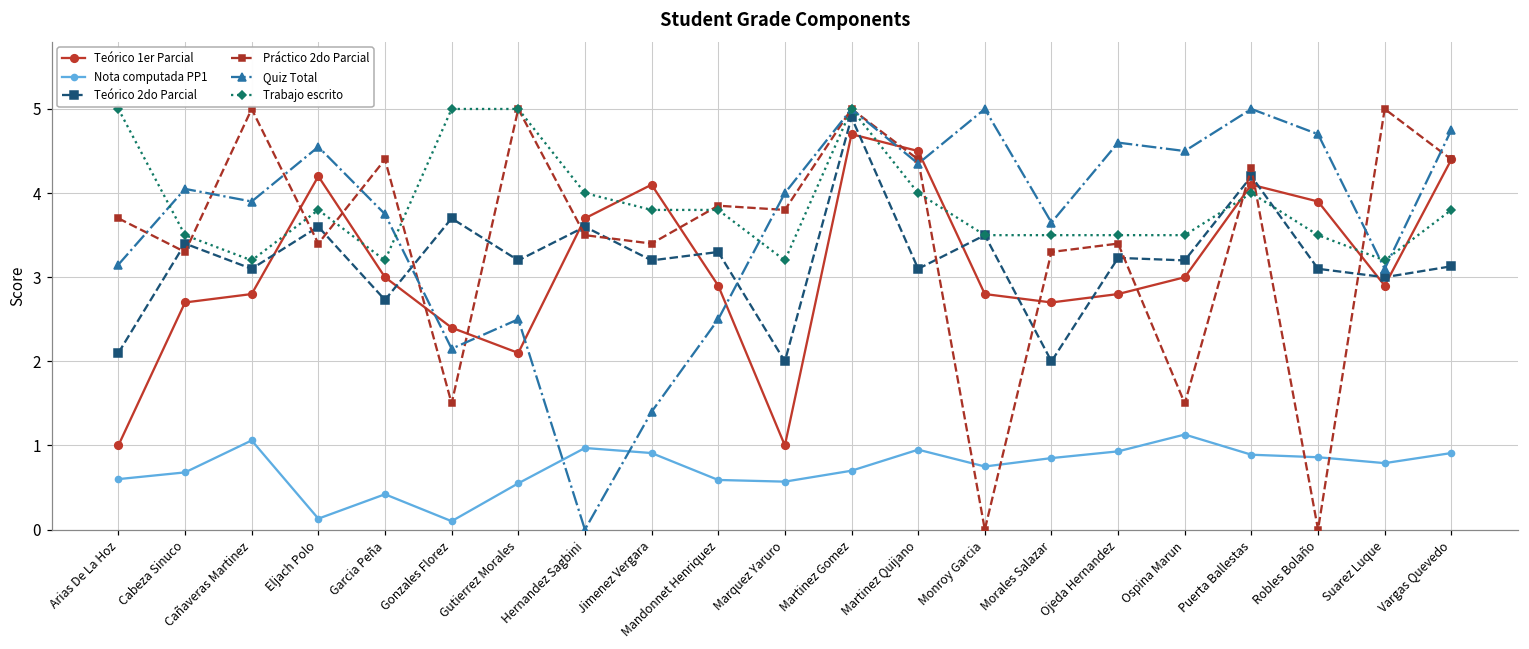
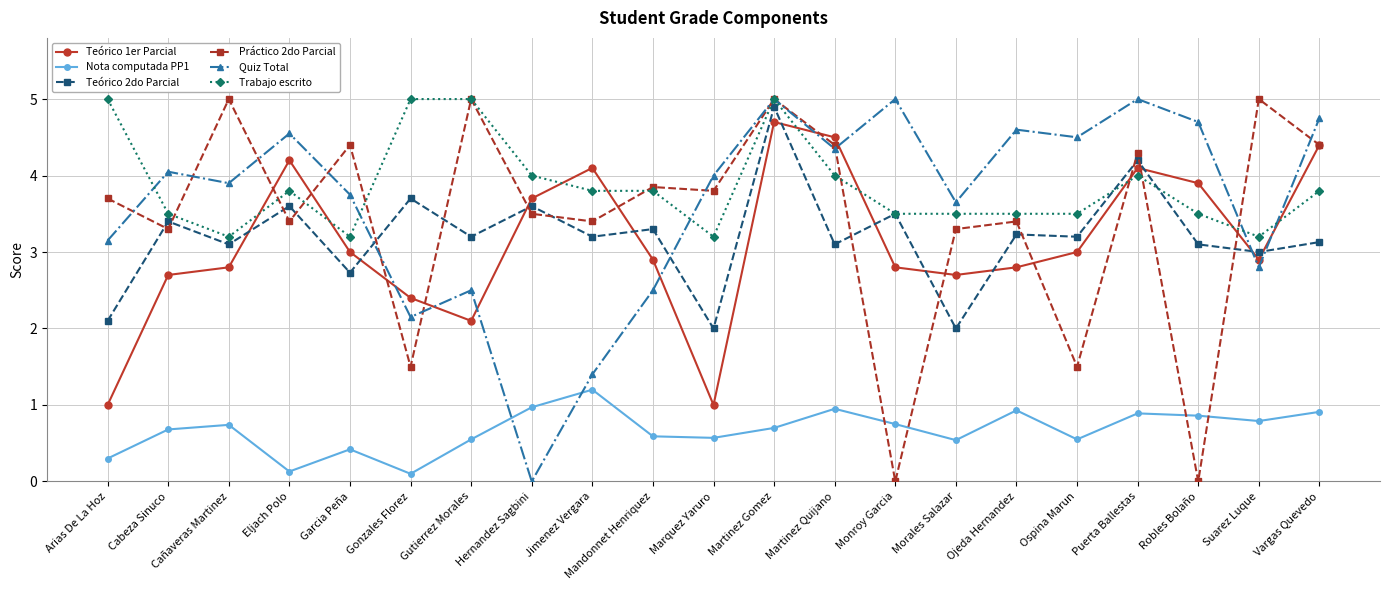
Nota computada PP1, Arias De La Hoz: 0.6 -> 0.3
Nota computada PP1, Cañaveras Martinez: 1.1 -> 0.7
Nota computada PP1, Jimenez Vergara: 0.9 -> 1.2
Nota computada PP1, Morales Salazar: 0.9 -> 0.5
Nota computada PP1, Ospina Marun: 1.1 -> 0.6
Quiz Total, Suarez Luque: 3.1 -> 2.8
